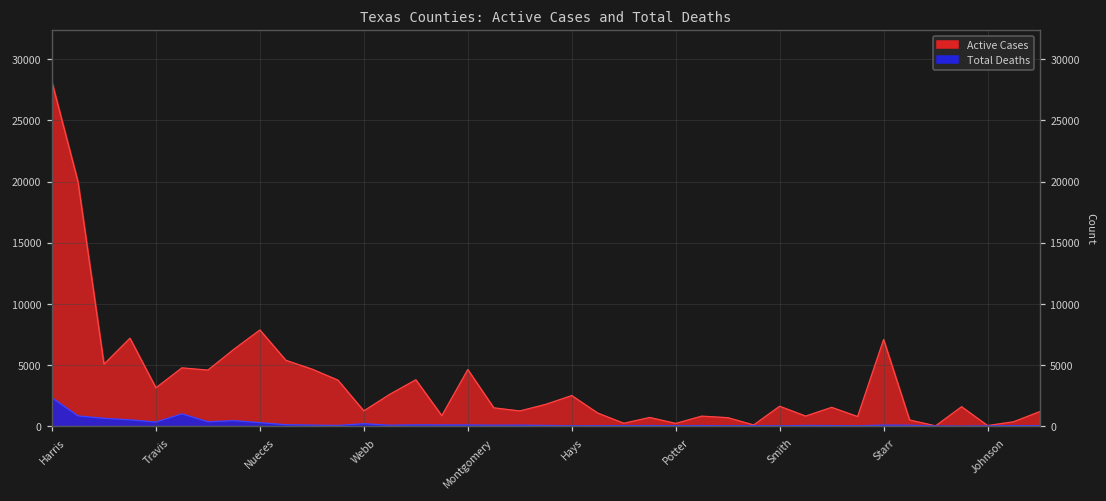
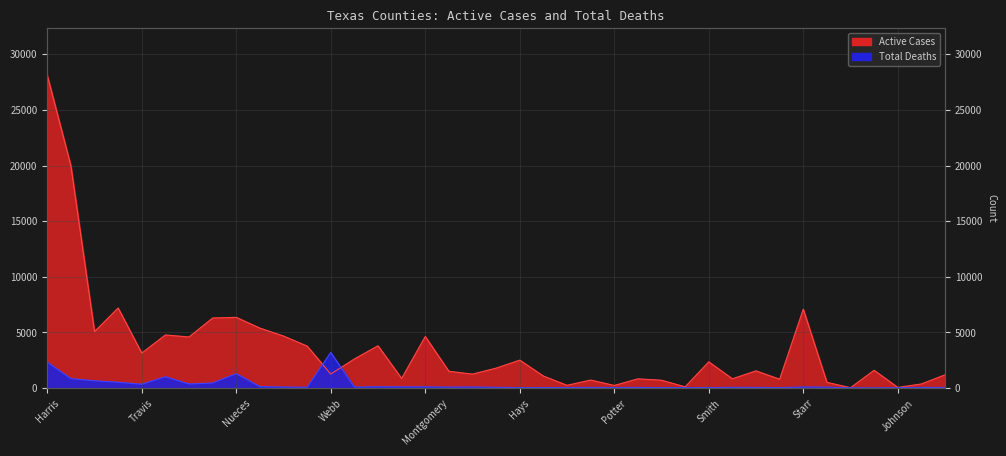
Active Cases, Nueces: 7900 -> 6400
Total Deaths, Nueces: 300 -> 1300
Total Deaths, Webb: 200 -> 3200
Active Cases, Smith: 1600 -> 2400
